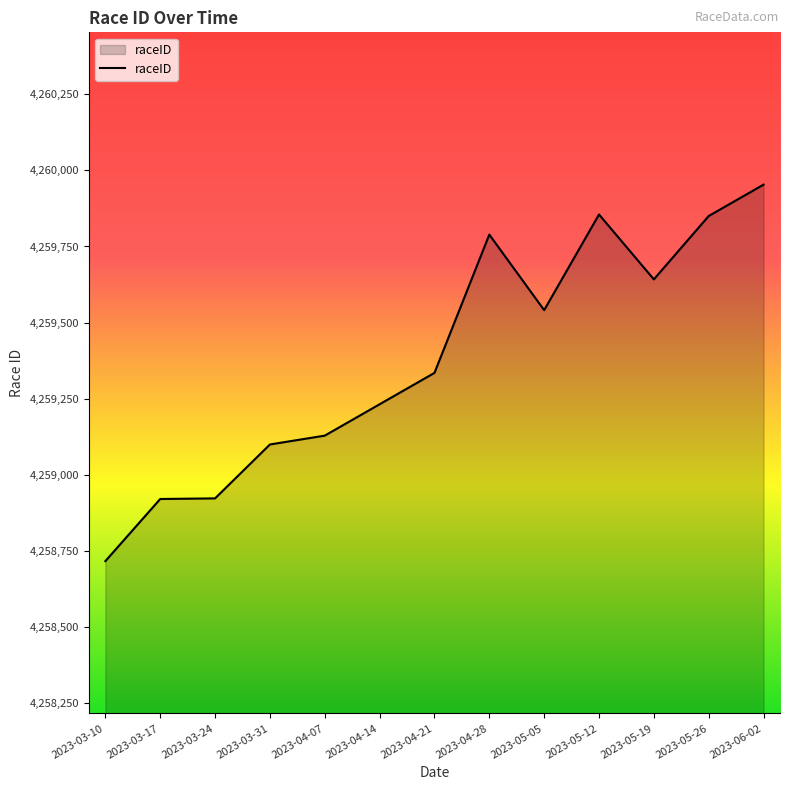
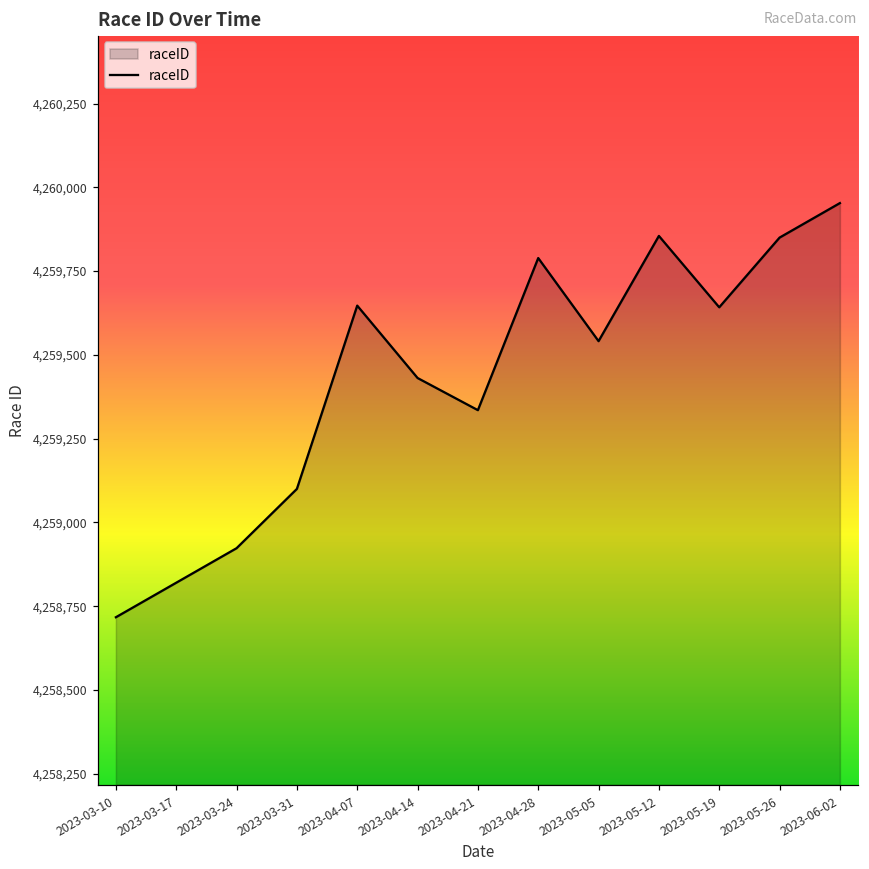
2023-03-17: 4,258,920 -> 4,258,820
2023-04-07: 4,259,130 -> 4,259,650
2023-04-14: 4,259,230 -> 4,259,430
